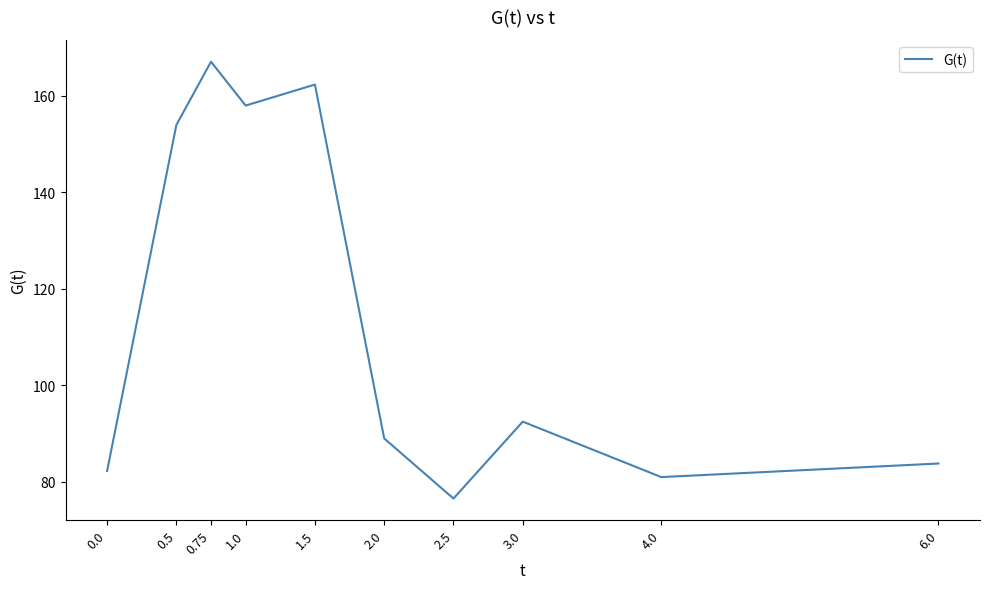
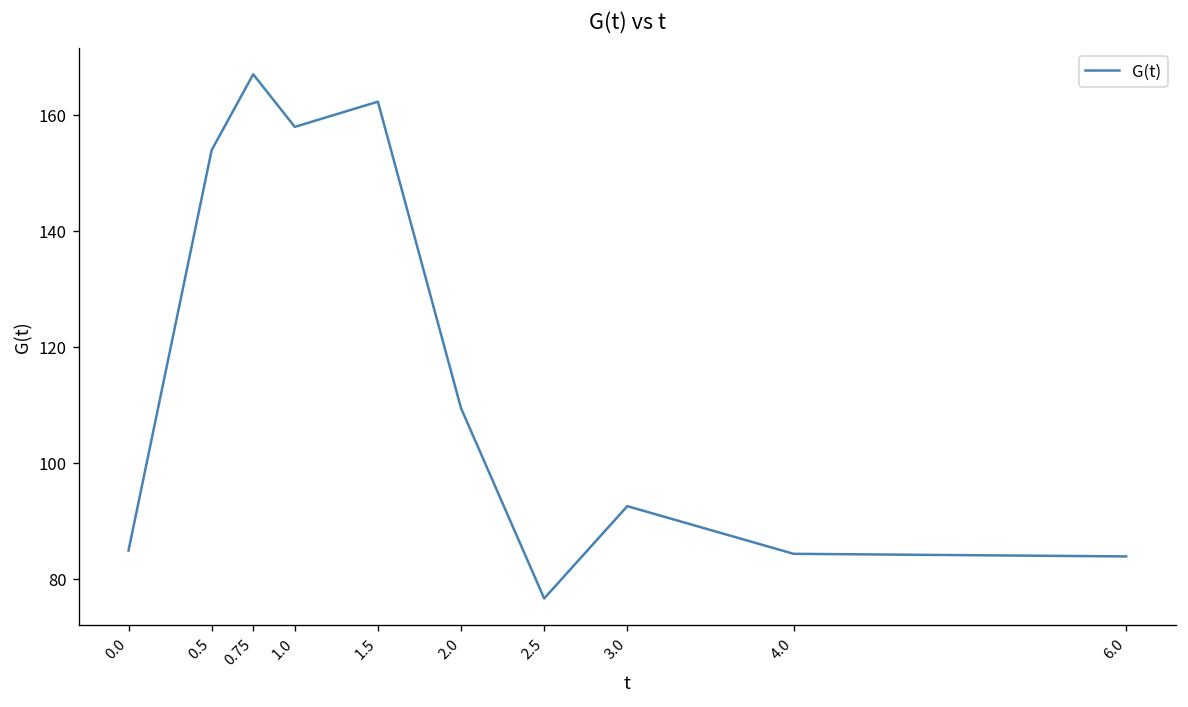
0.0: 82 -> 85
2.0: 89 -> 109
4.0: 81 -> 84
